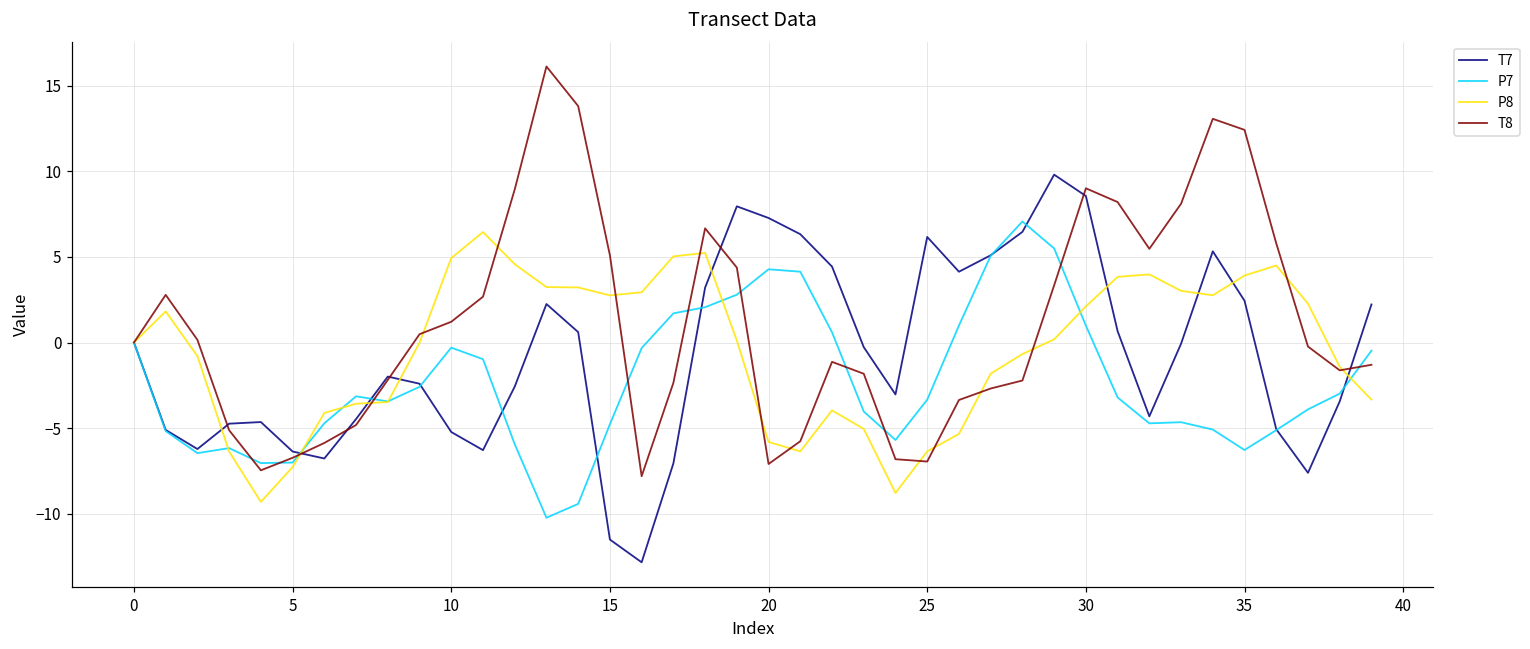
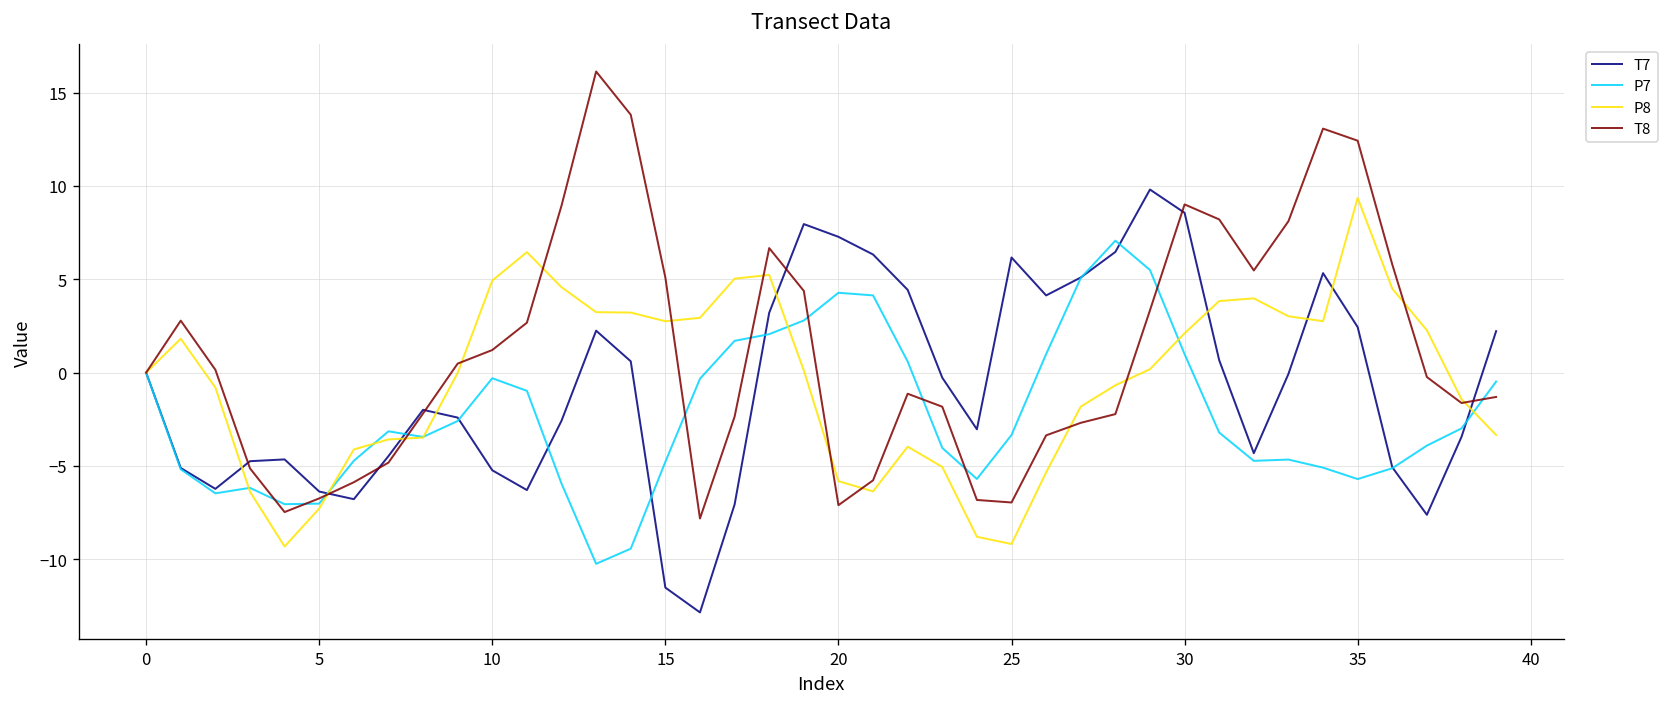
P8, 25: -6.4 -> -9.2
P7, 35: -6.3 -> -5.7
P8, 35: 3.9 -> 9.4
